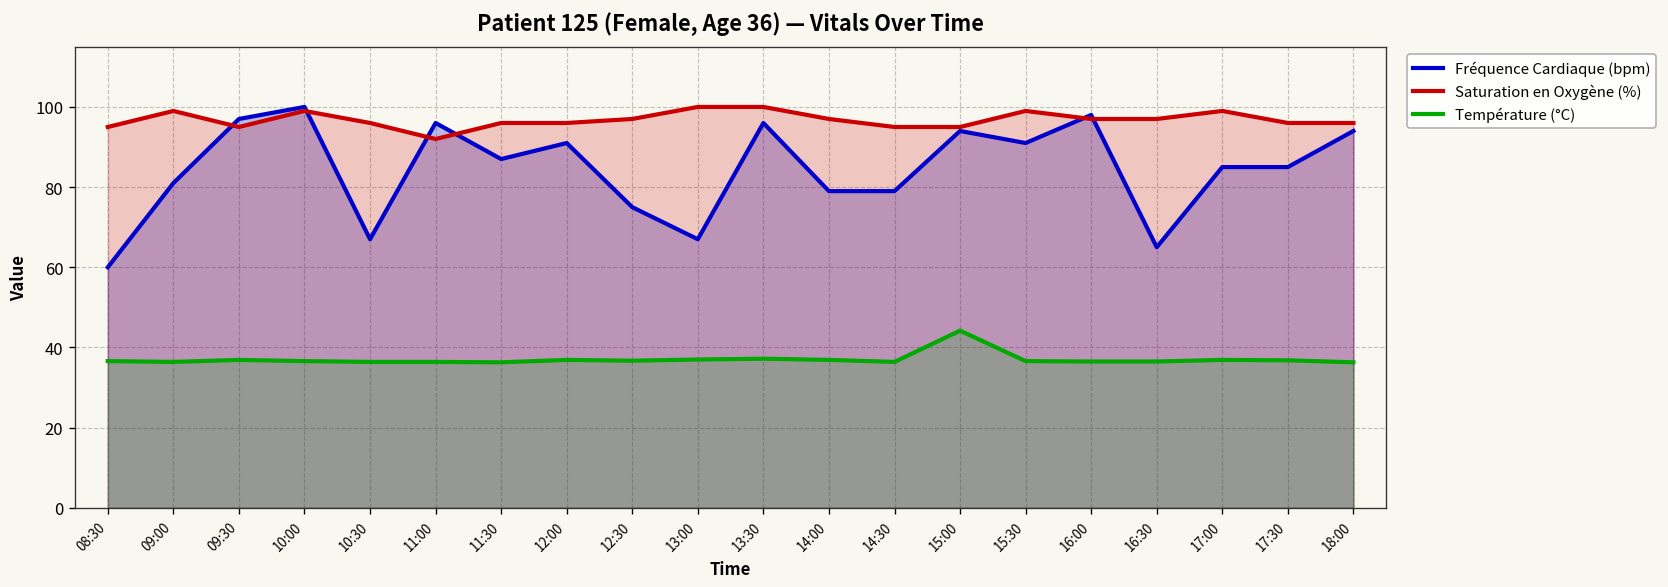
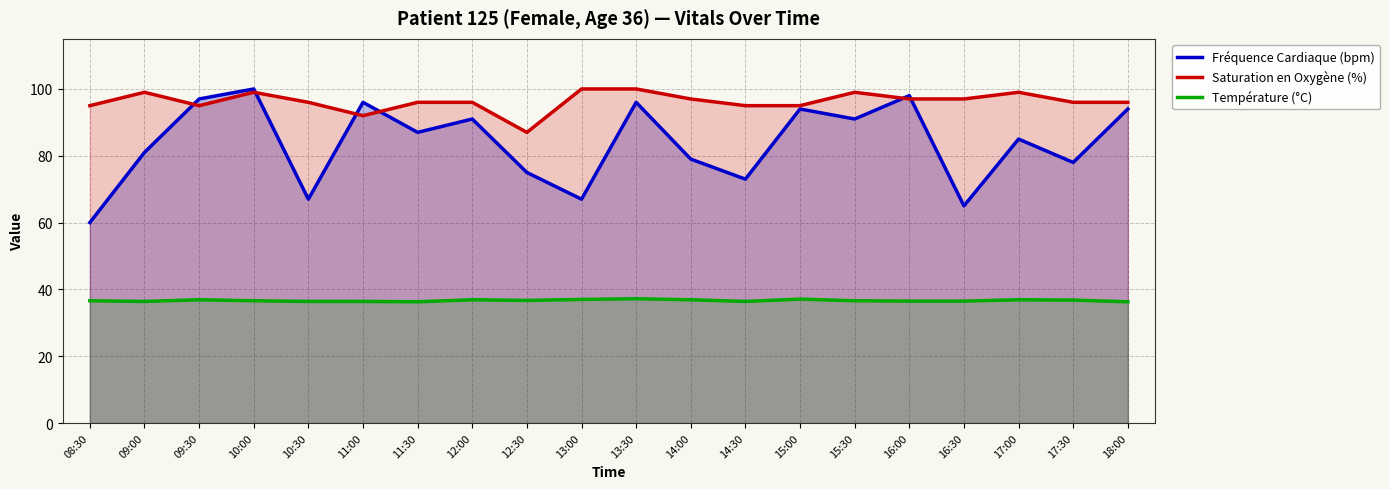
Saturation en Oxygène (%), 12:30: 97 -> 87
Fréquence Cardiaque (bpm), 14:30: 79 -> 73
Température (°C), 15:00: 44 -> 37
Fréquence Cardiaque (bpm), 17:30: 85 -> 78
